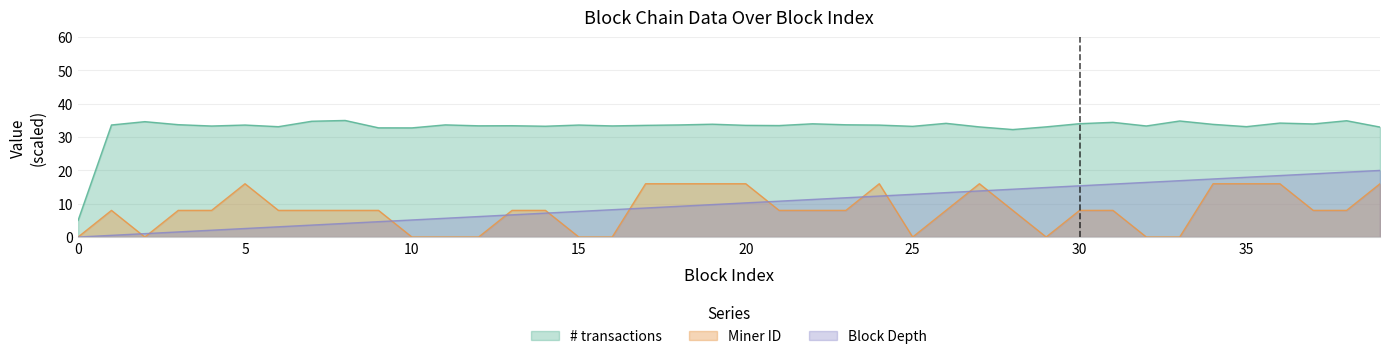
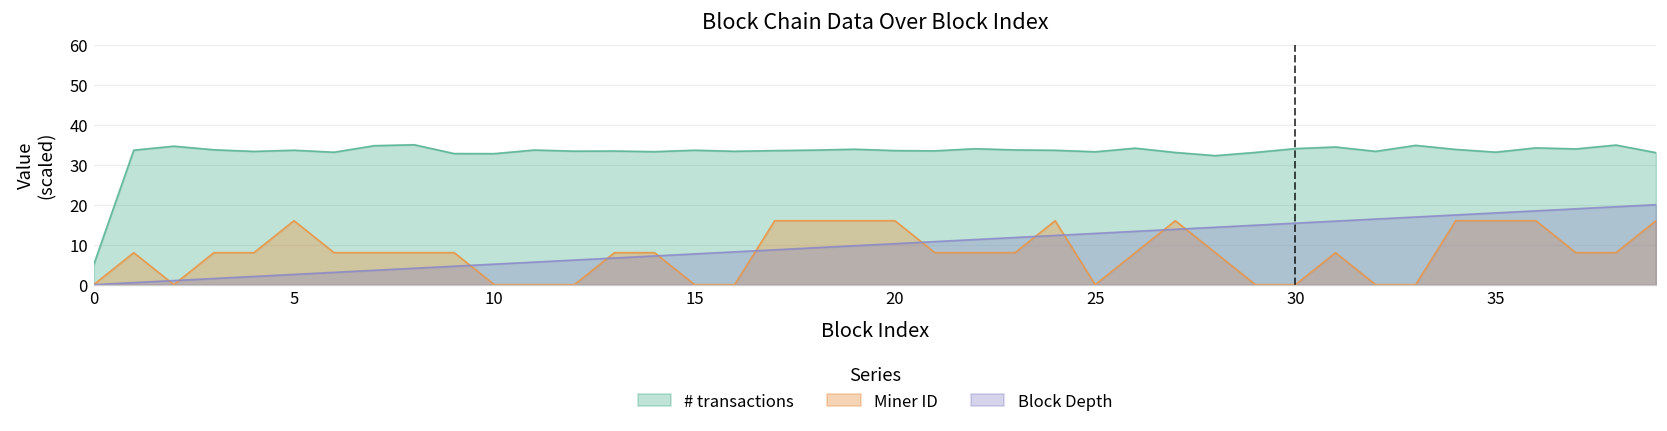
Miner ID, 30: 8 -> 0
